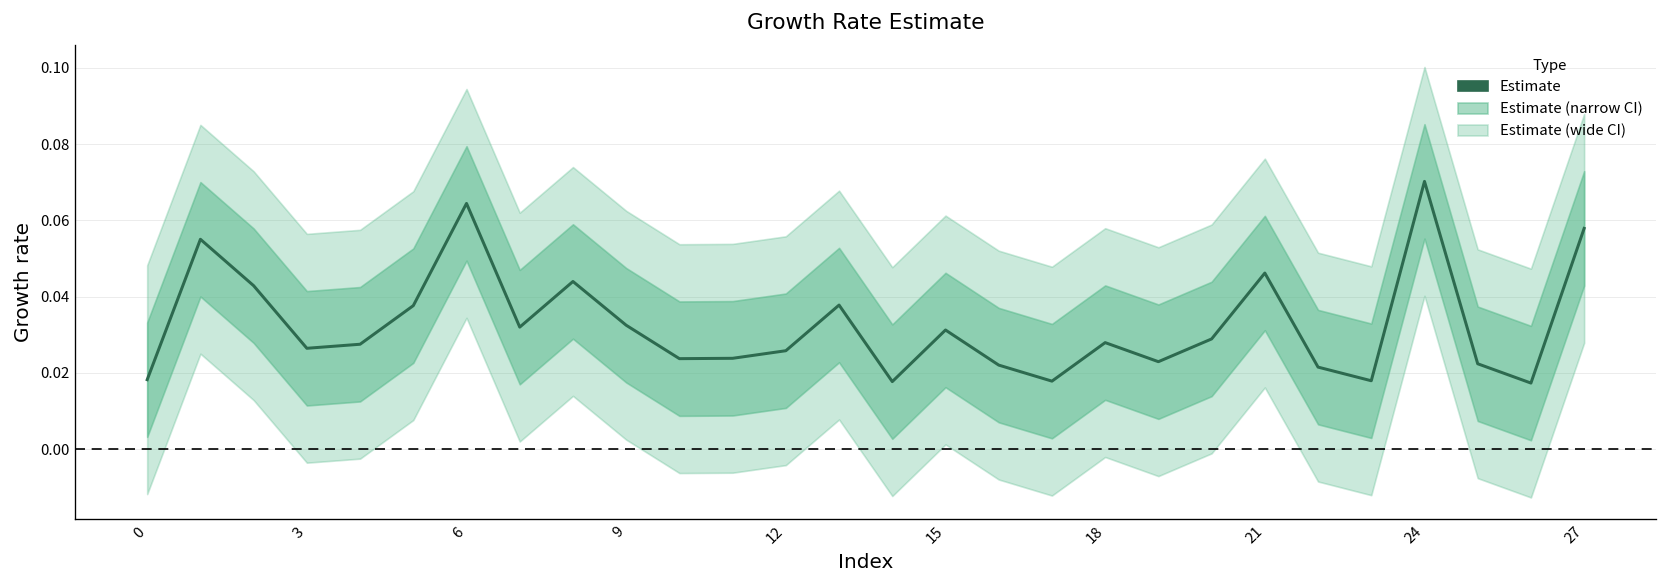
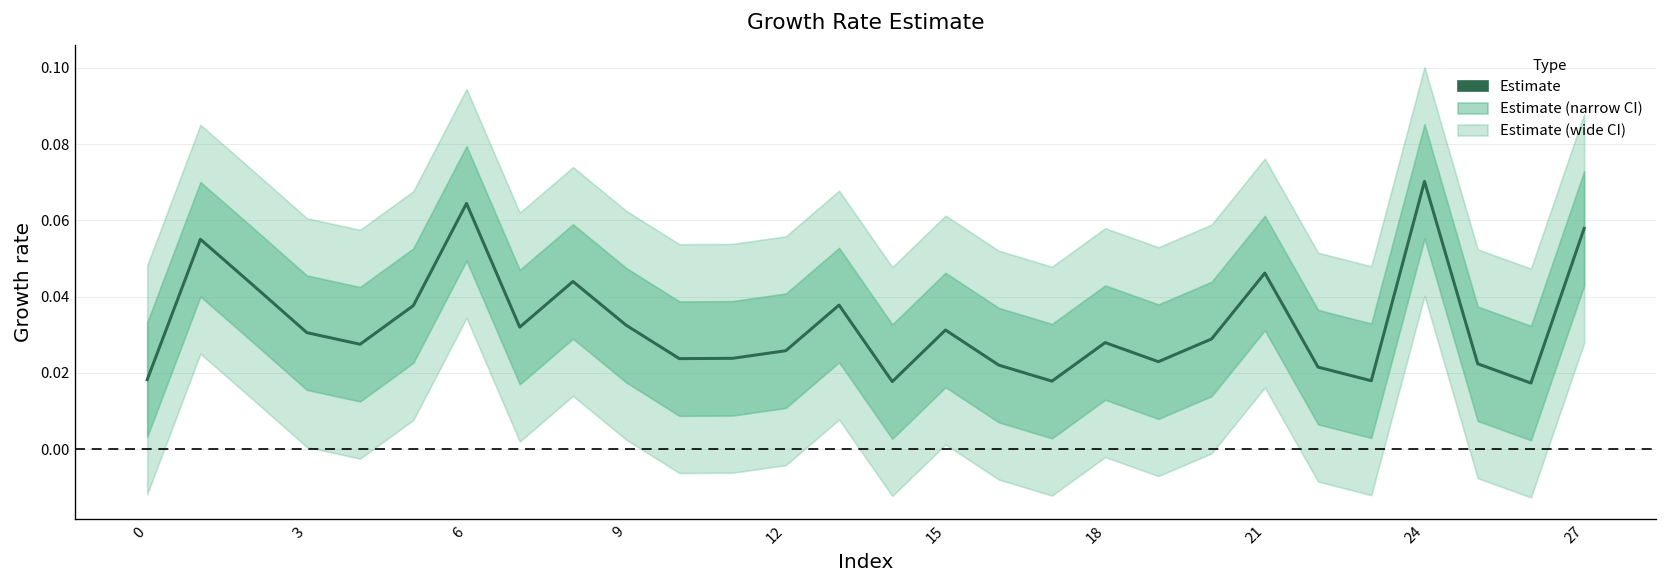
Estimate, 3: 0.026 -> 0.031
